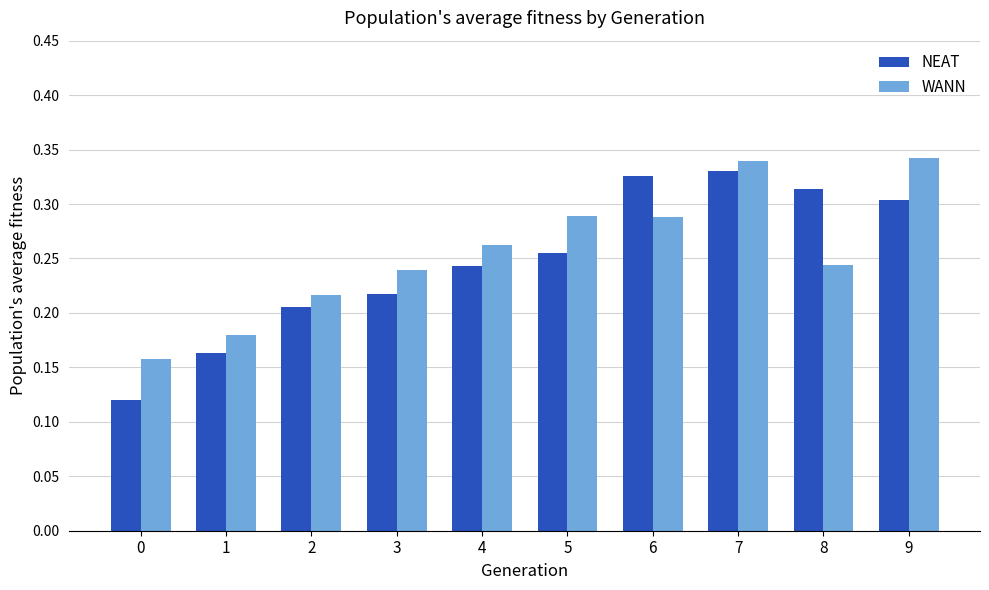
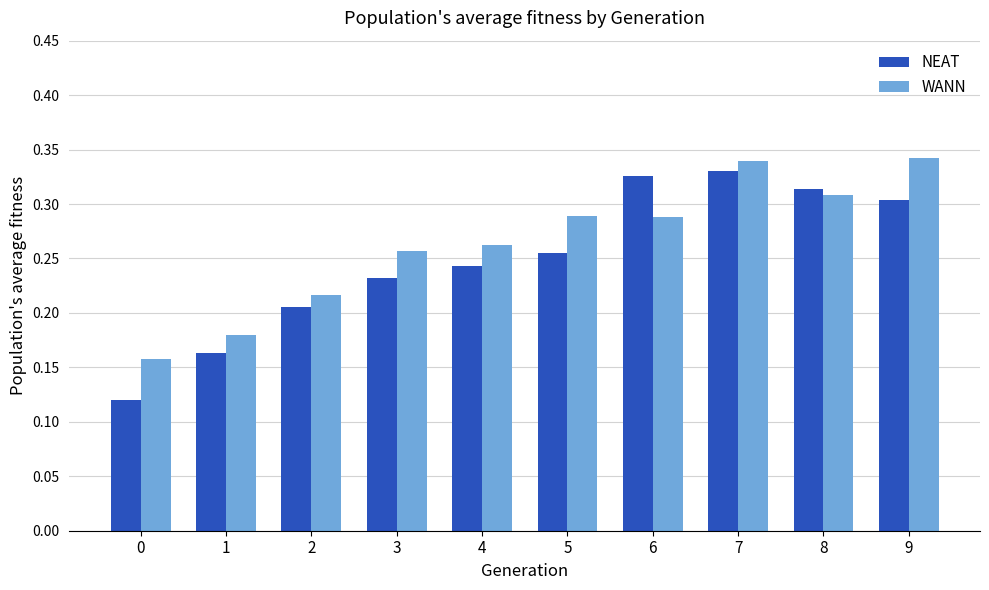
NEAT, 3: 0.217 -> 0.232
WANN, 3: 0.240 -> 0.257
WANN, 8: 0.244 -> 0.308
